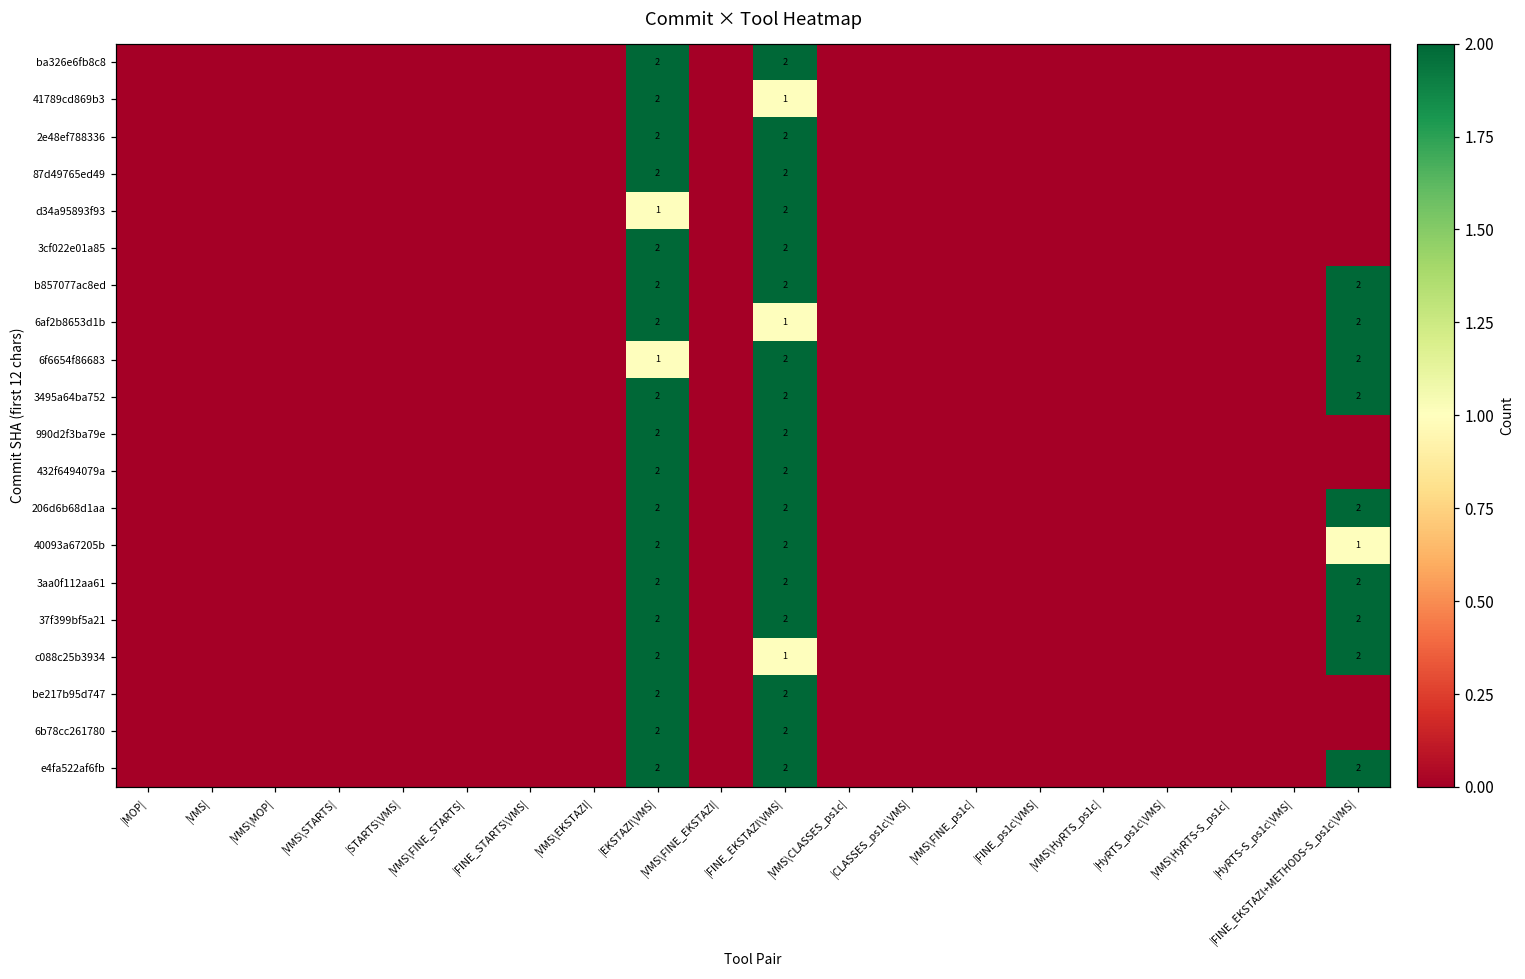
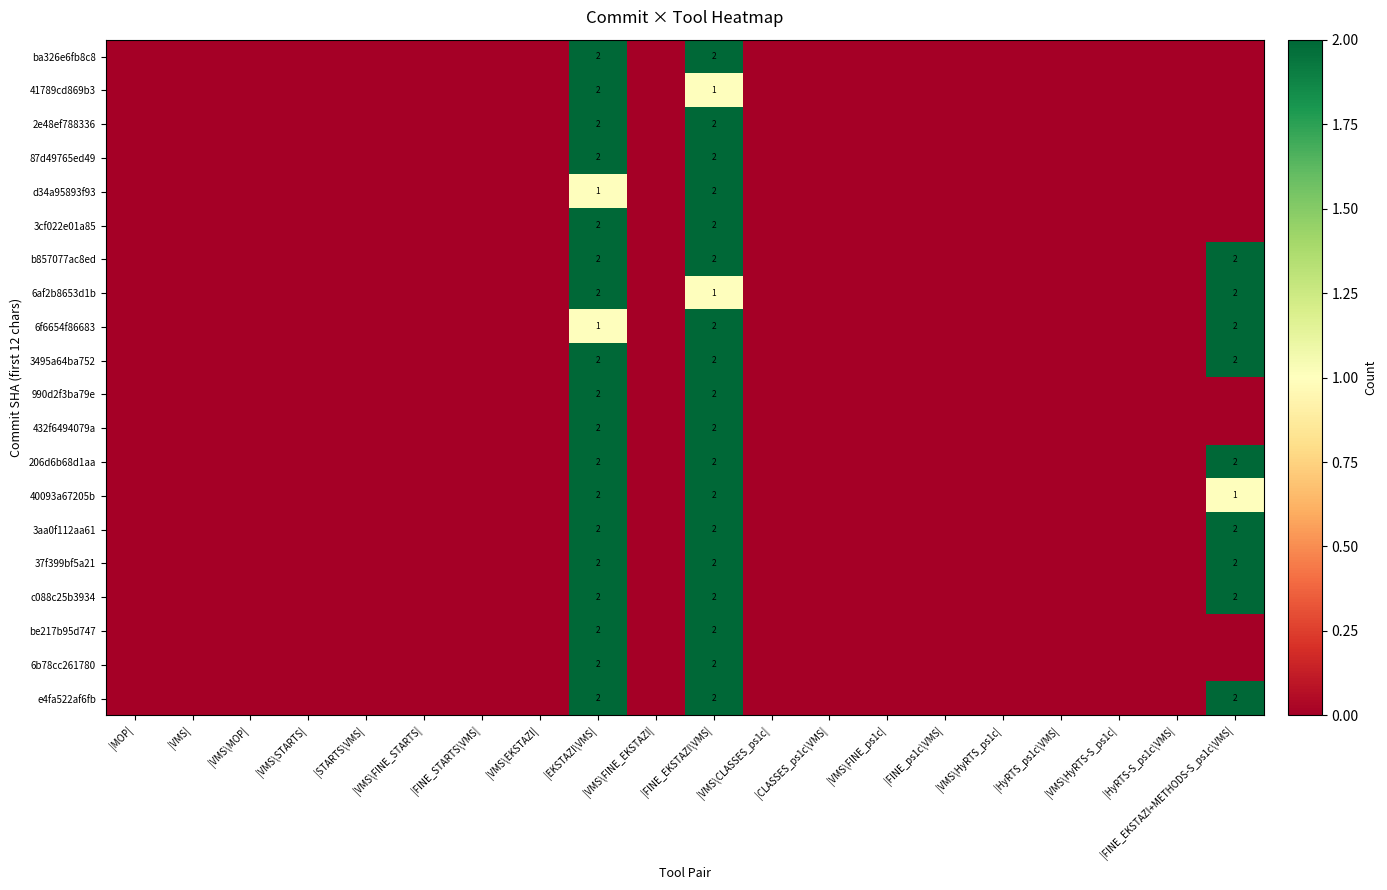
c088c25b3934, |FINE_EKSTAZI\VMS|: 1 -> 2
